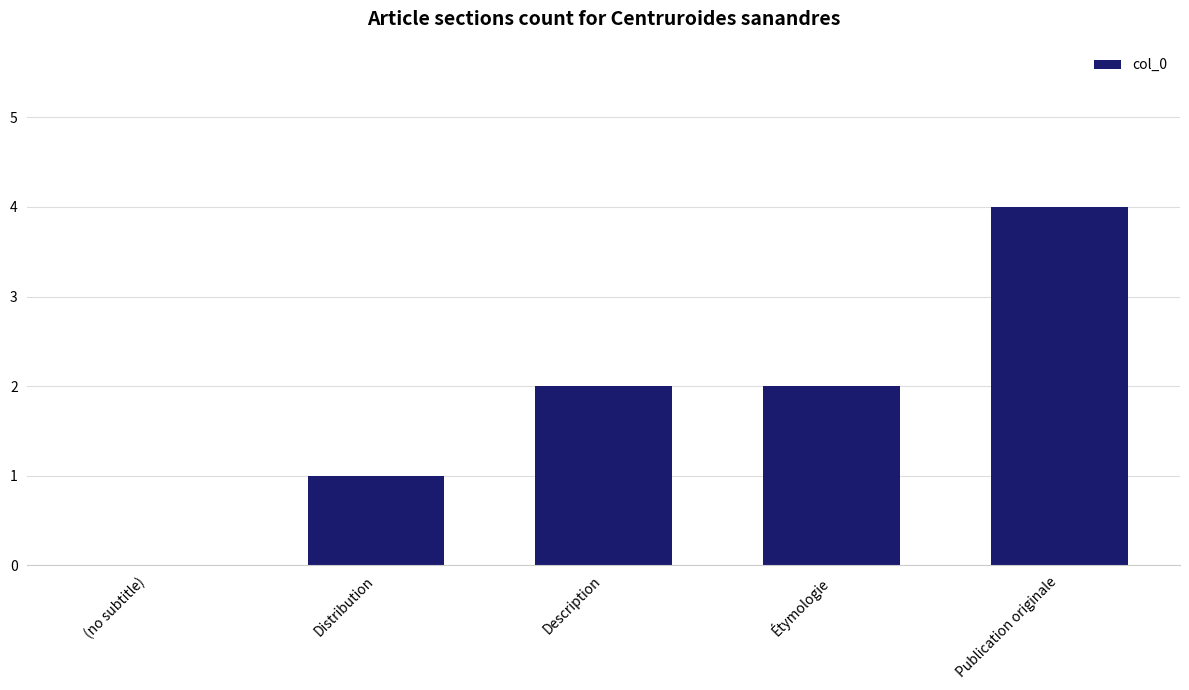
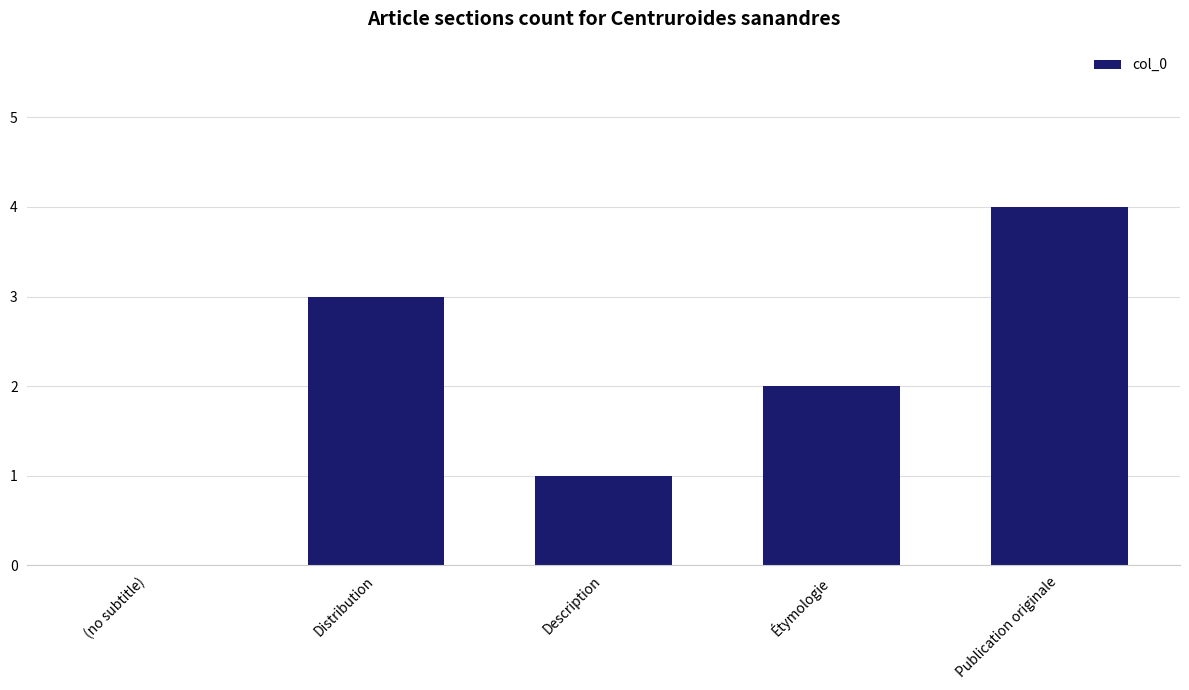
Distribution: 1 -> 3
Description: 2 -> 1
